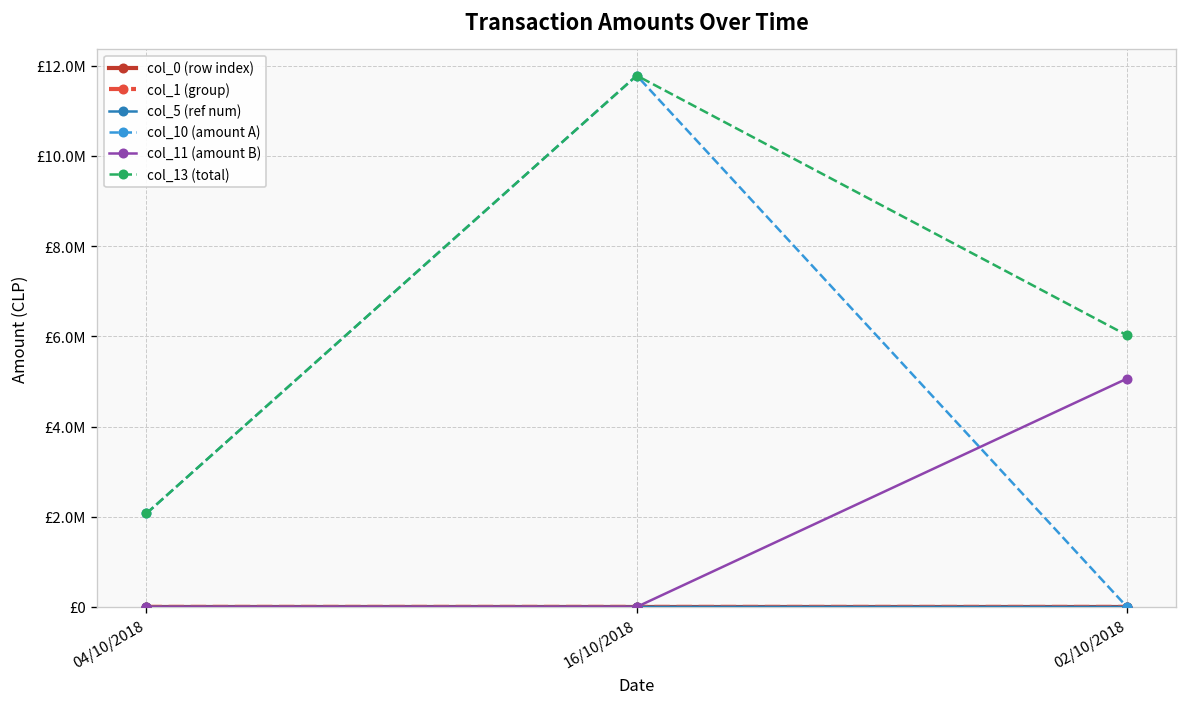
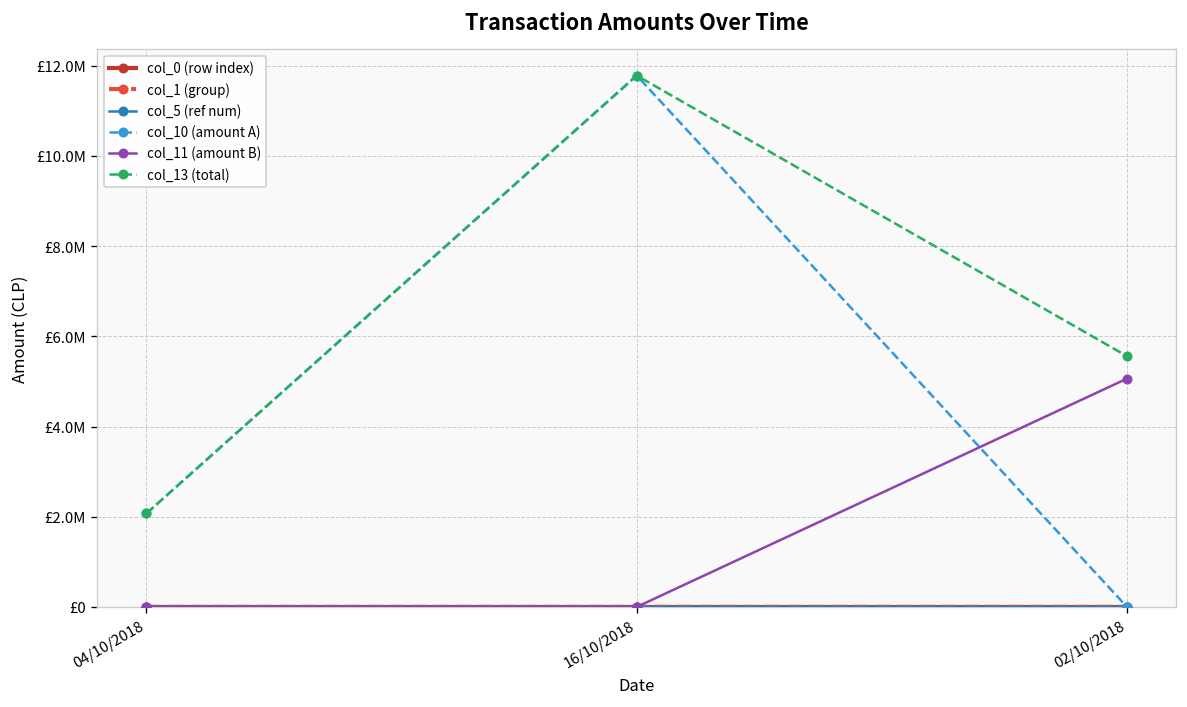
col_13 (total), 02/10/2018: £6000000 -> £5600000
